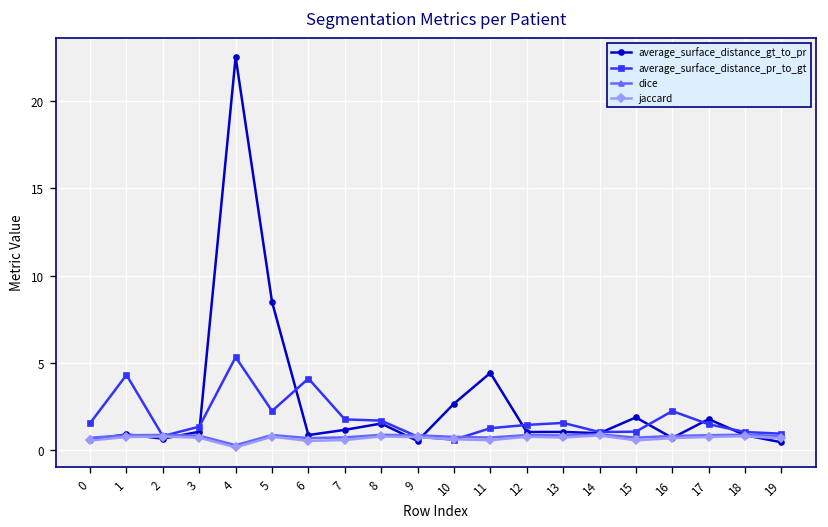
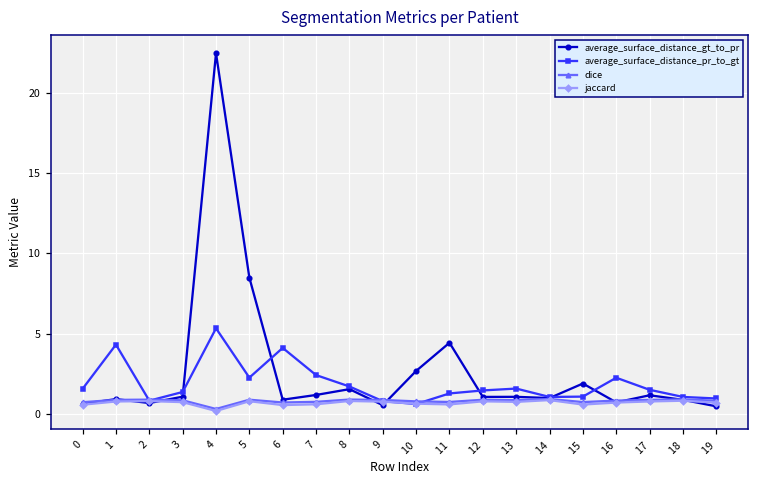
average_surface_distance_pr_to_gt, 7: 1.8 -> 2.4
average_surface_distance_gt_to_pr, 17: 1.8 -> 1.2
